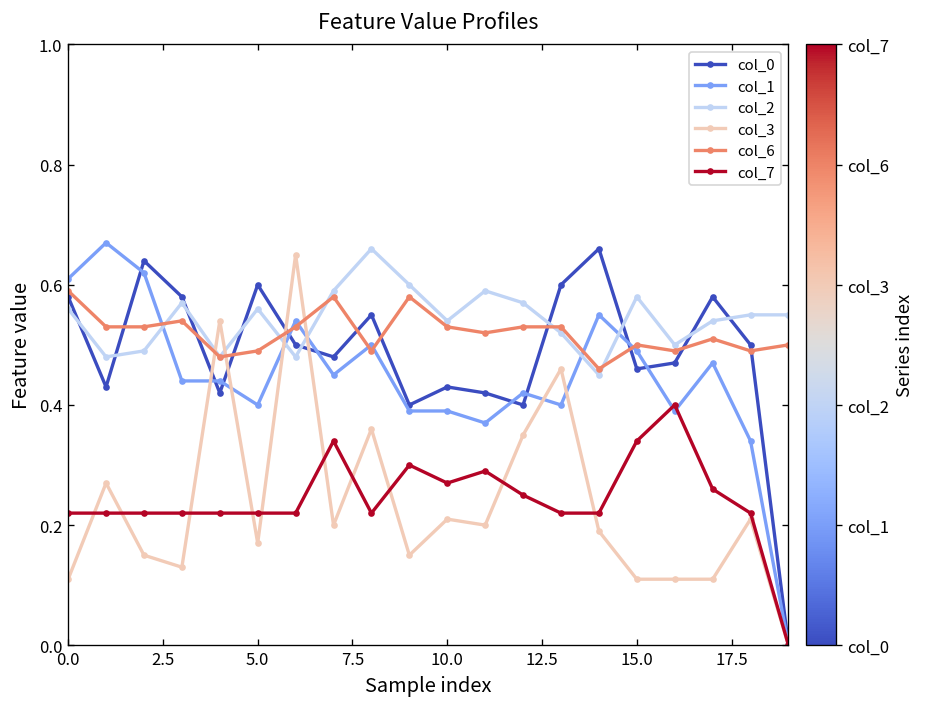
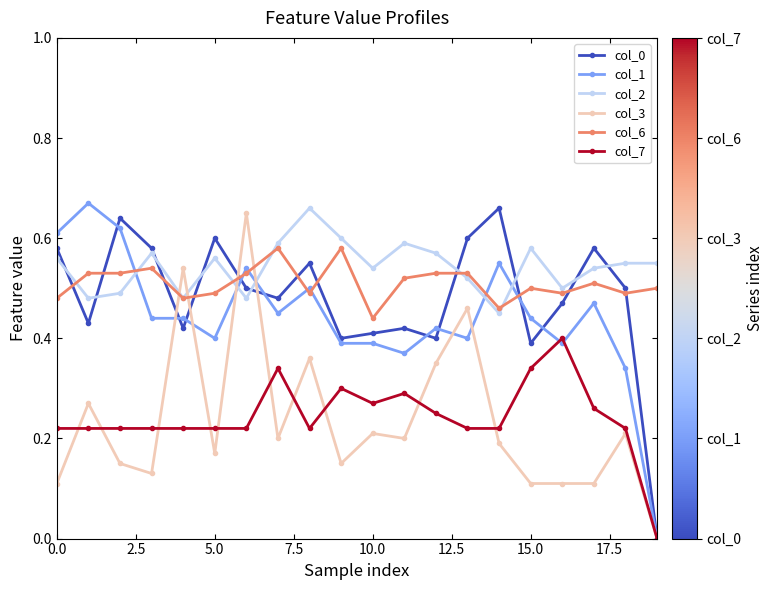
col_6, 0.0: 0.59 -> 0.48
col_0, 10.0: 0.43 -> 0.41
col_6, 10.0: 0.53 -> 0.44
col_0, 15.0: 0.46 -> 0.39
col_1, 15.0: 0.49 -> 0.44
